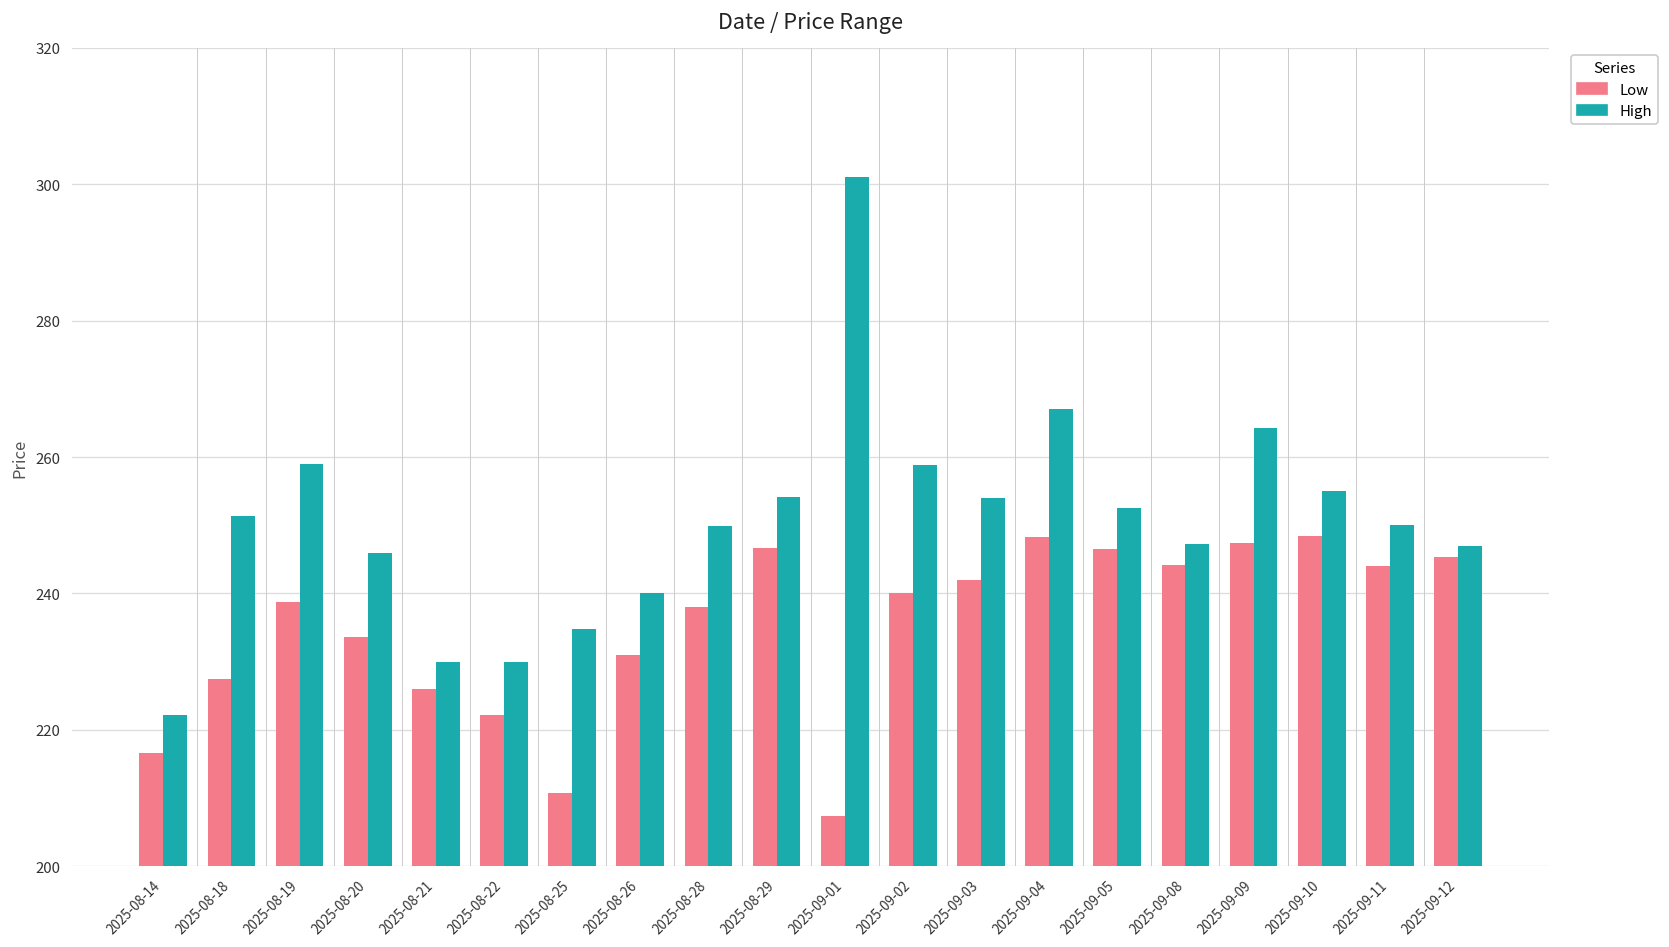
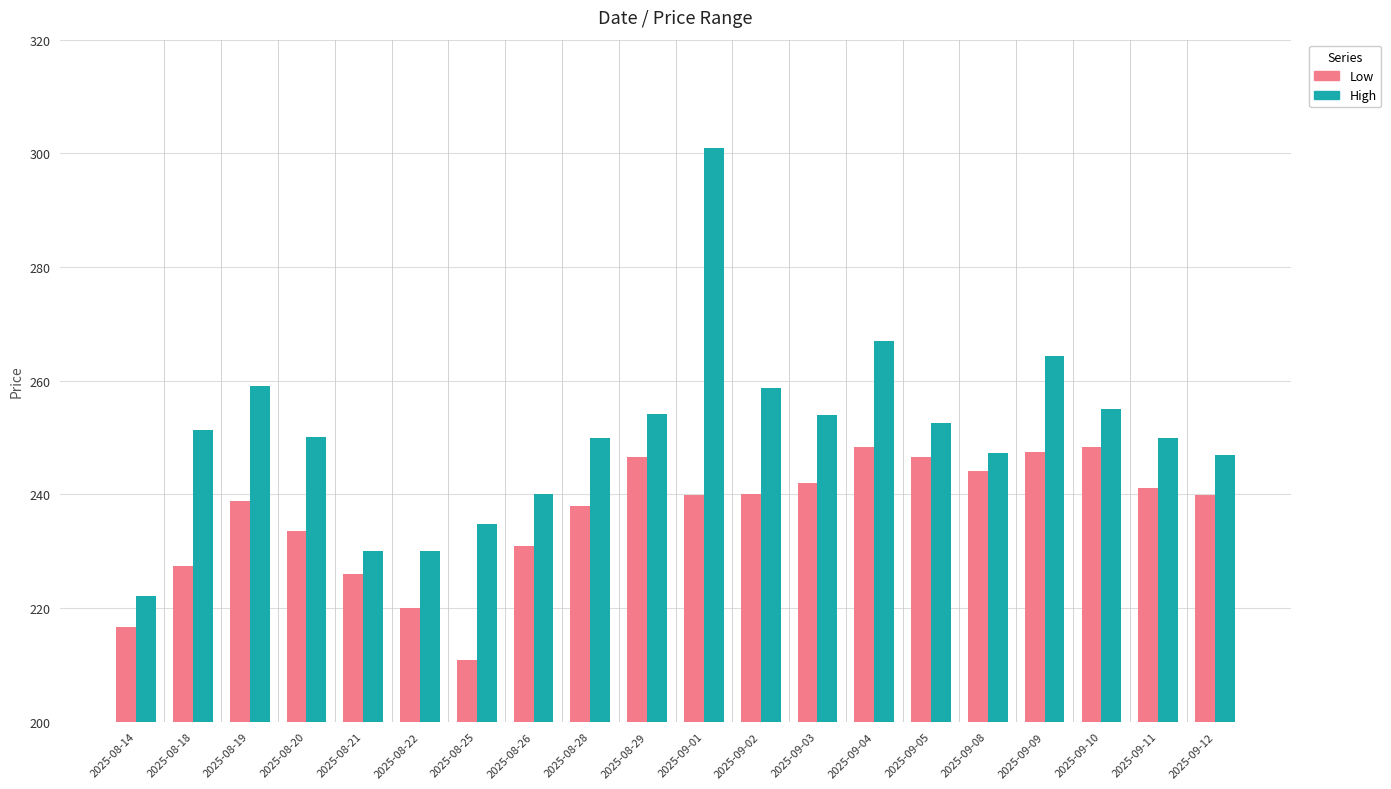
High, 2025-08-20: 246 -> 250
Low, 2025-08-22: 222 -> 220
Low, 2025-09-01: 207 -> 240
Low, 2025-09-11: 244 -> 241
Low, 2025-09-12: 245 -> 240
